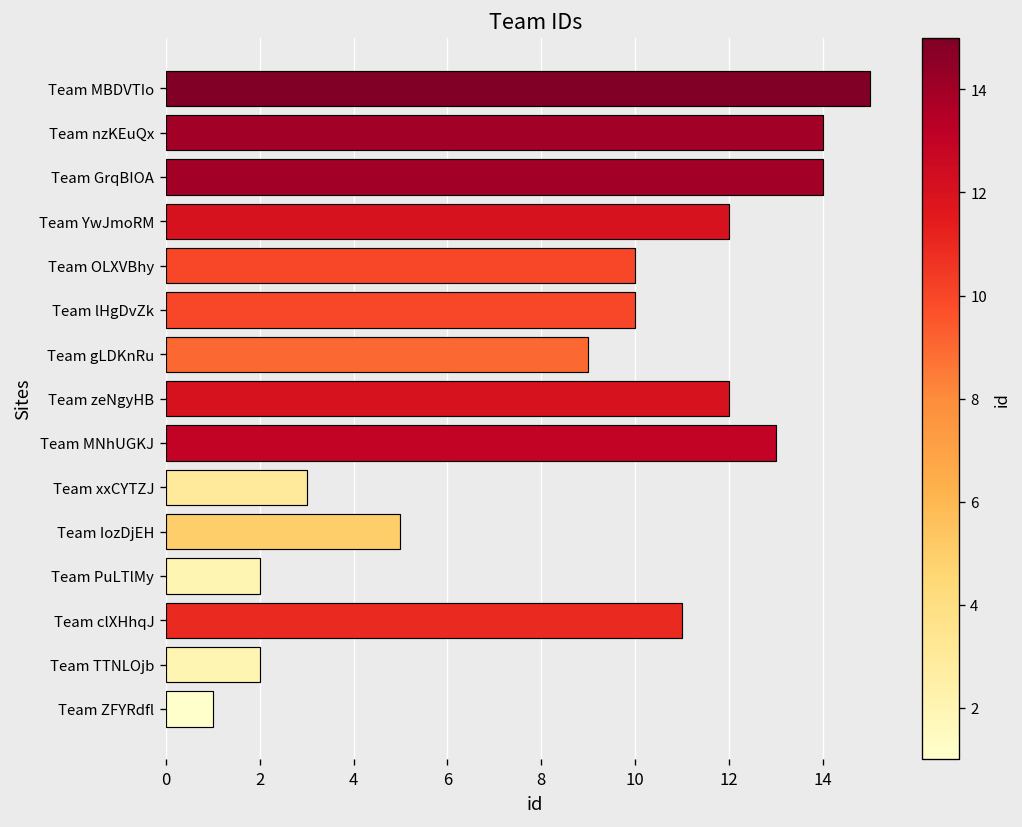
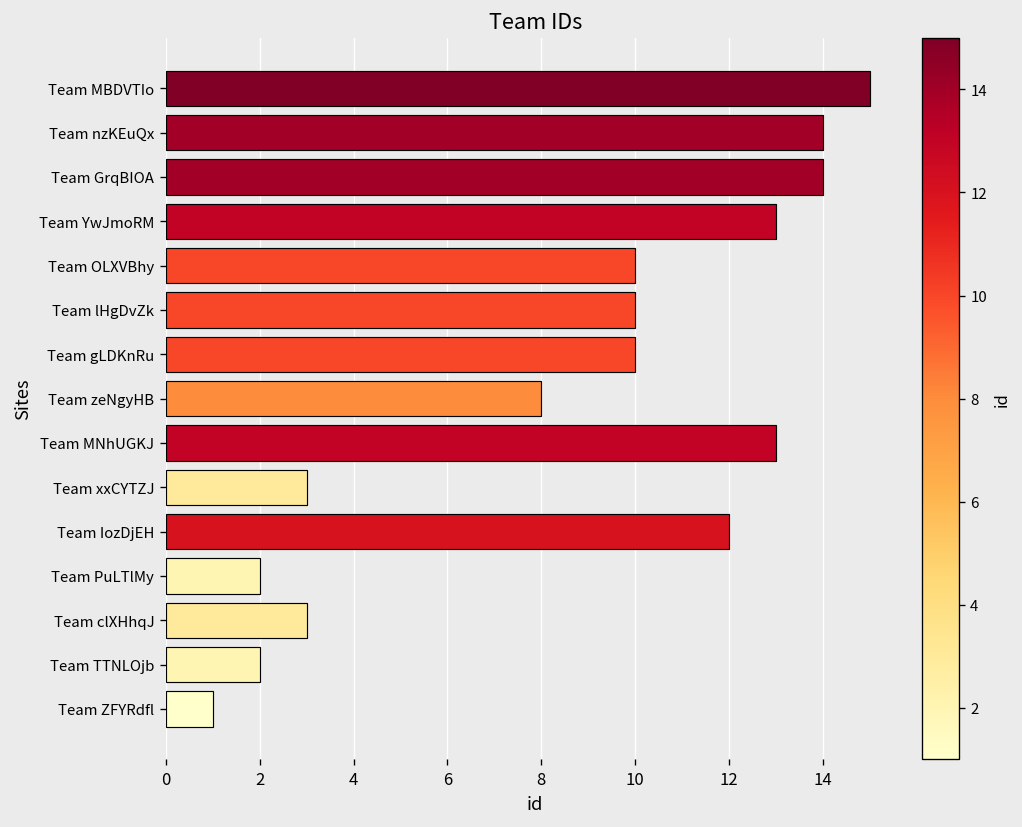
Team YwJmoRM: 12 -> 13
Team gLDKnRu: 9 -> 10
Team zeNgyHB: 12 -> 8
Team IozDjEH: 5 -> 12
Team clXHhqJ: 11 -> 3
